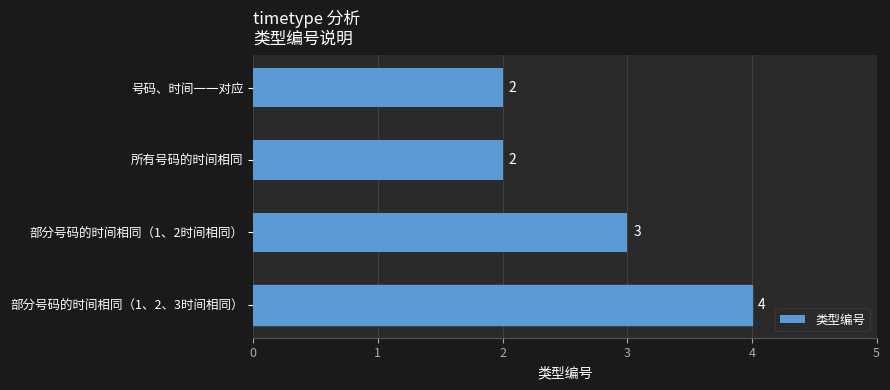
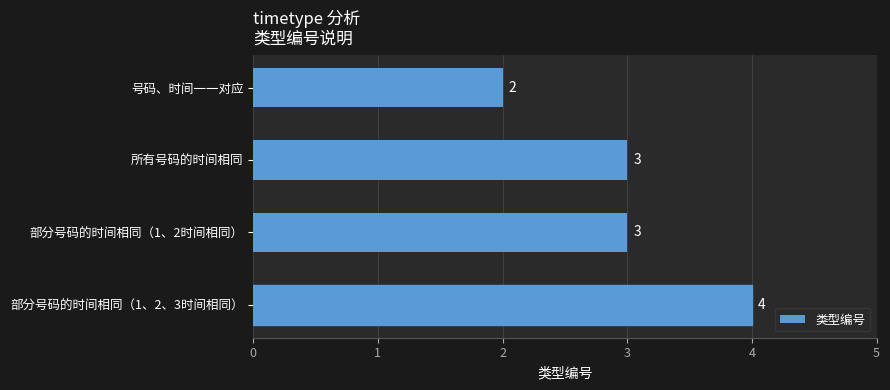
所有号码的时间相同: 2 -> 3
